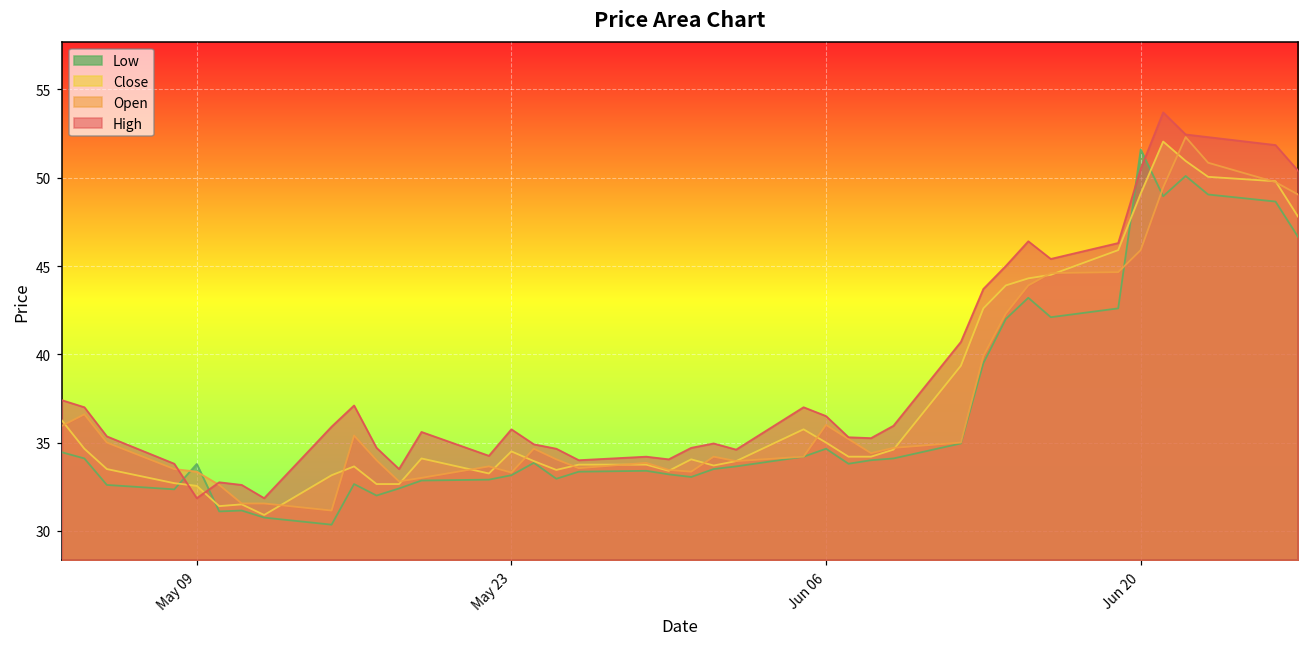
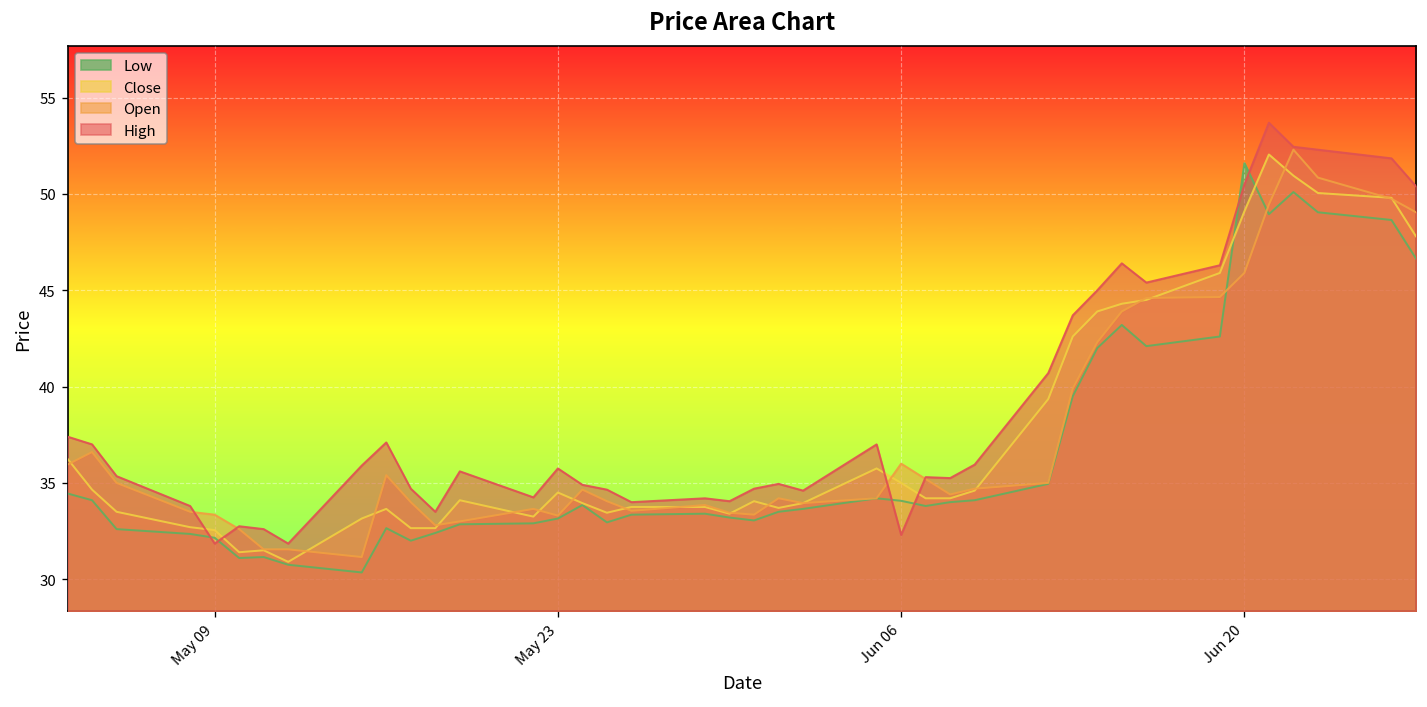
Low, May 09: 33.8 -> 32.2
Low, Jun 06: 34.7 -> 34.1
High, Jun 06: 36.5 -> 32.3
